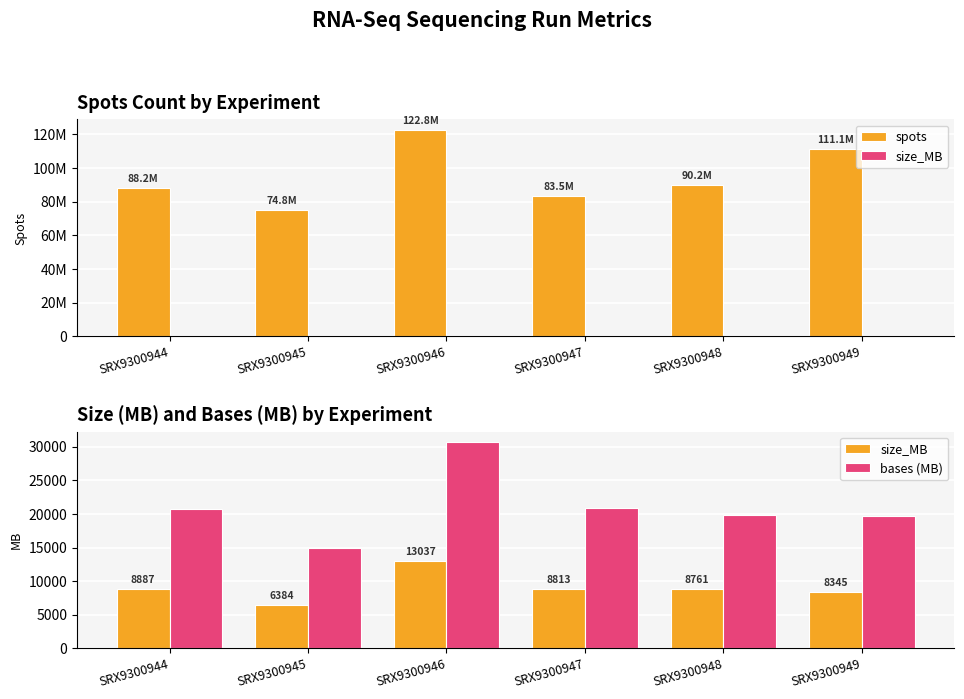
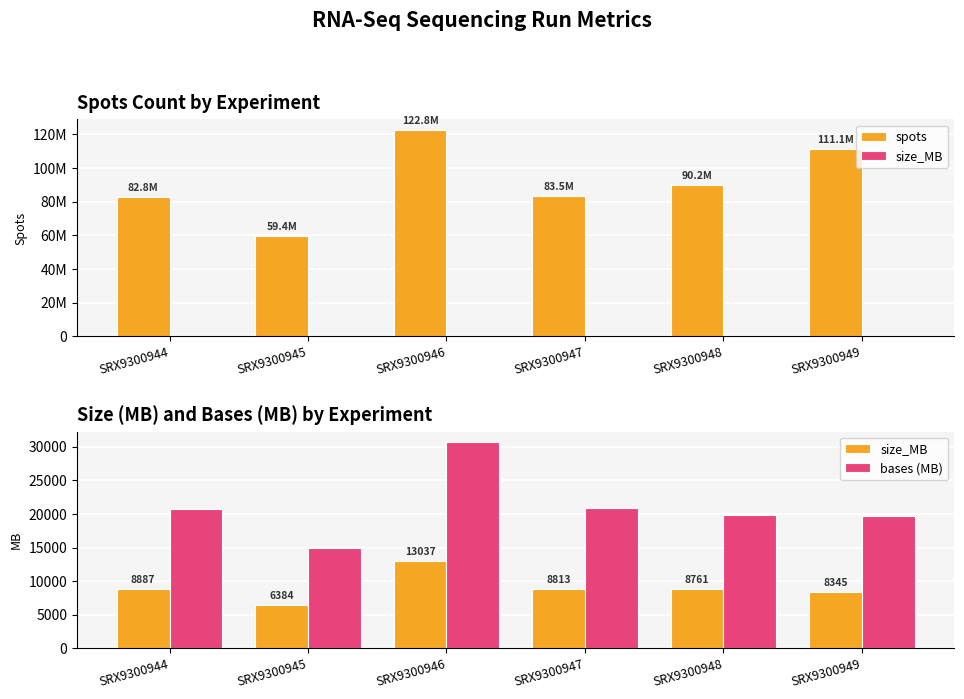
Spots Count by Experiment, spots, SRX9300944: 88.2M -> 82.8M
Spots Count by Experiment, spots, SRX9300945: 74.8M -> 59.4M
